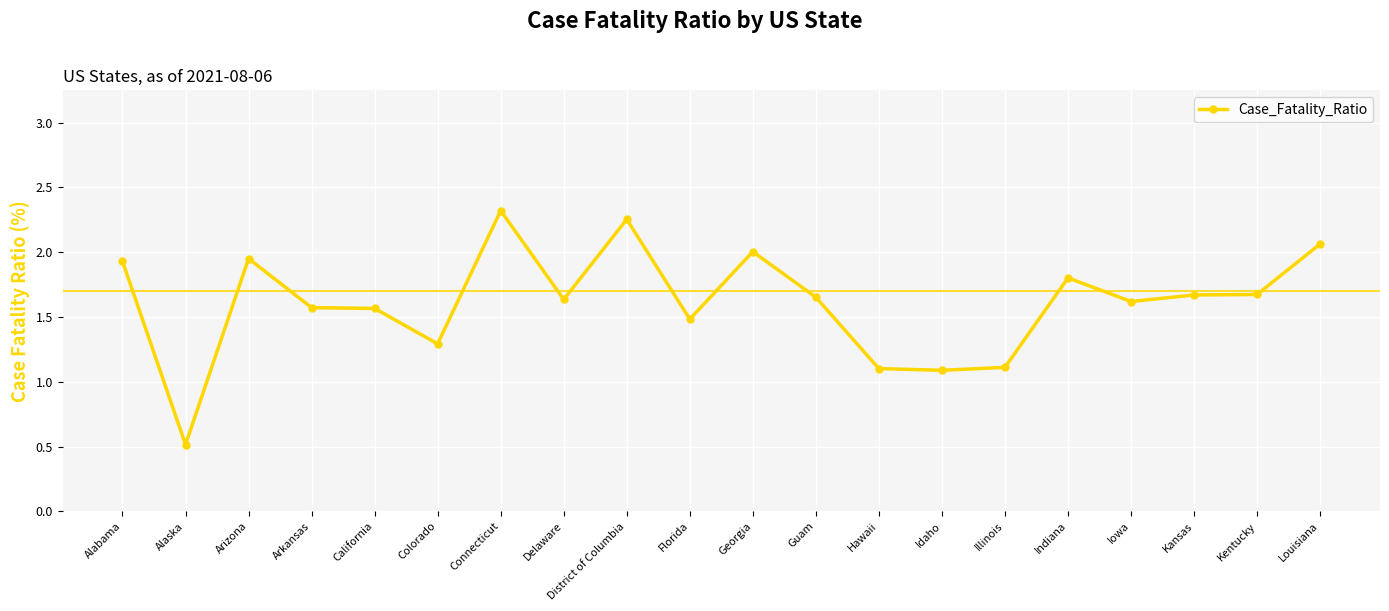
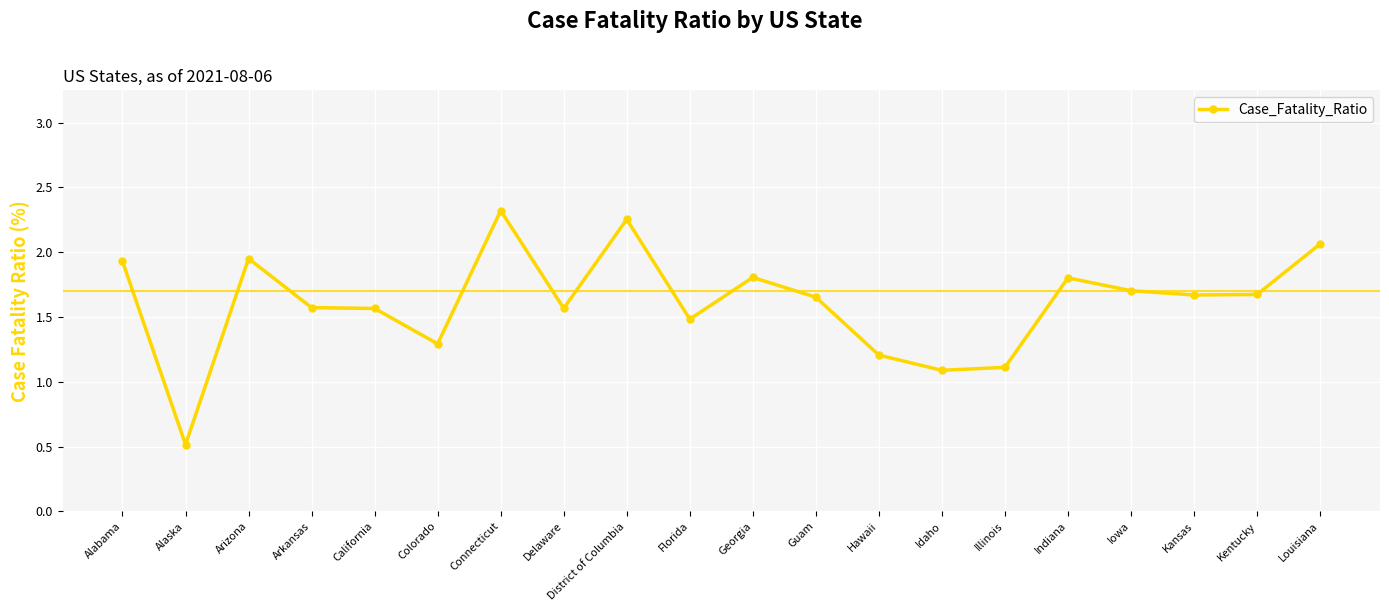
Delaware: 1.64 -> 1.57
Georgia: 2.00 -> 1.81
Hawaii: 1.10 -> 1.21
Iowa: 1.62 -> 1.70
